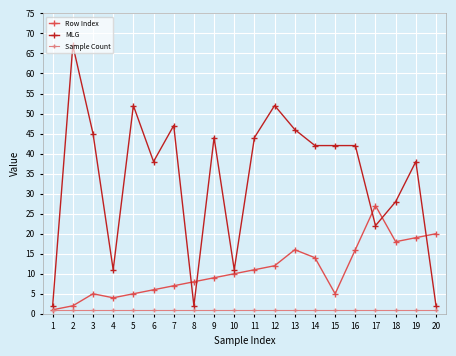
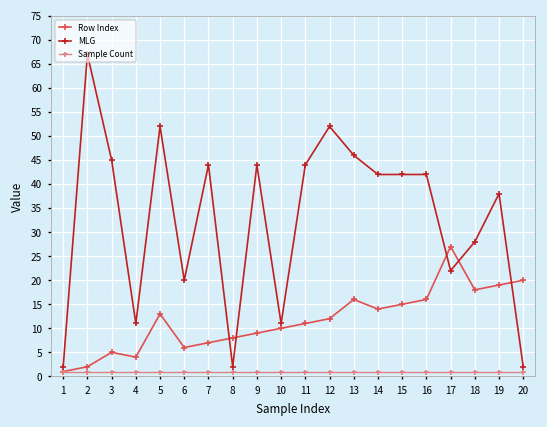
Row Index, 5: 5 -> 13
MLG, 6: 38 -> 20
MLG, 7: 47 -> 44
Row Index, 15: 5 -> 15
